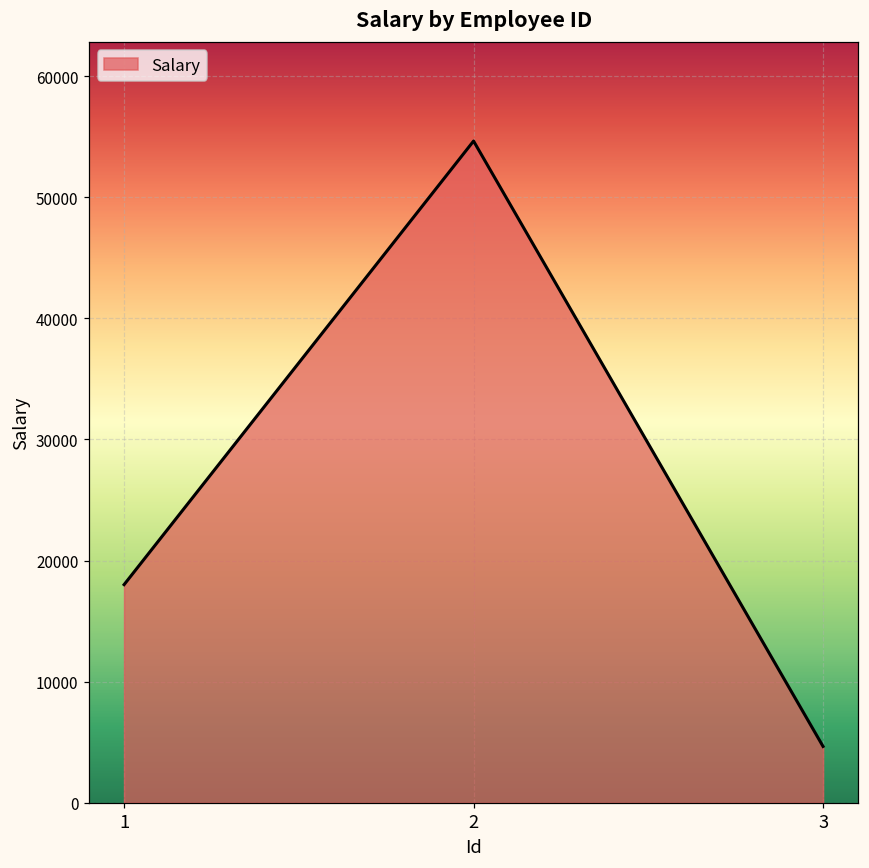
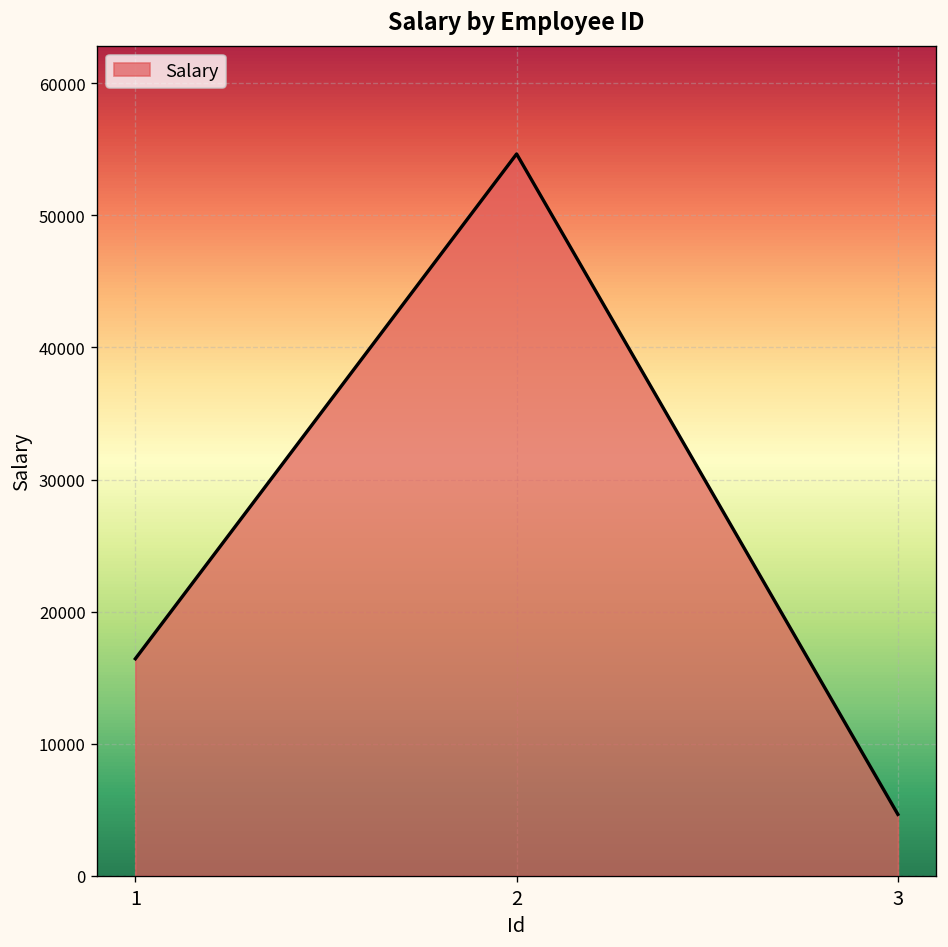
1: 18000 -> 16400
